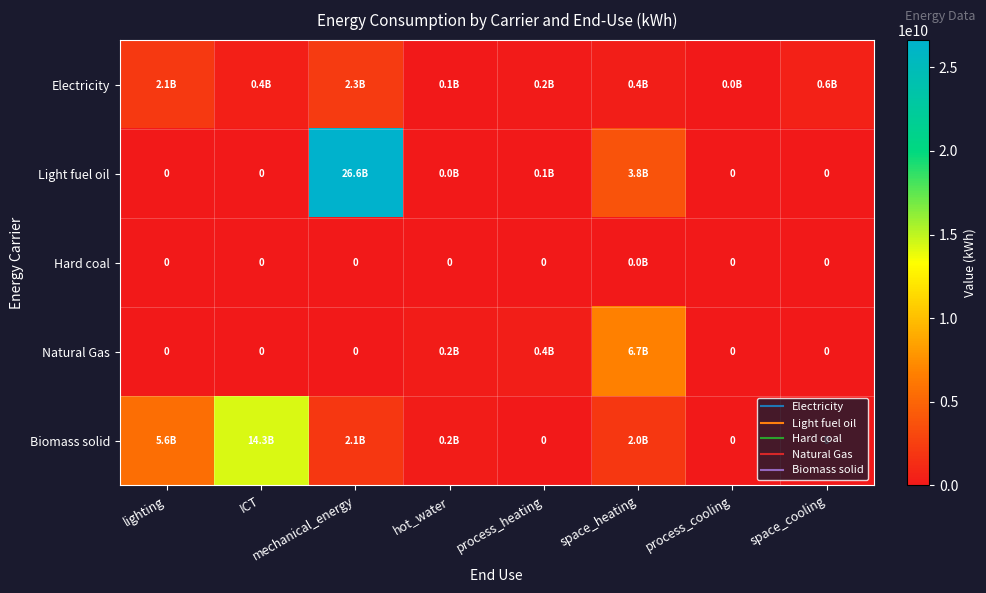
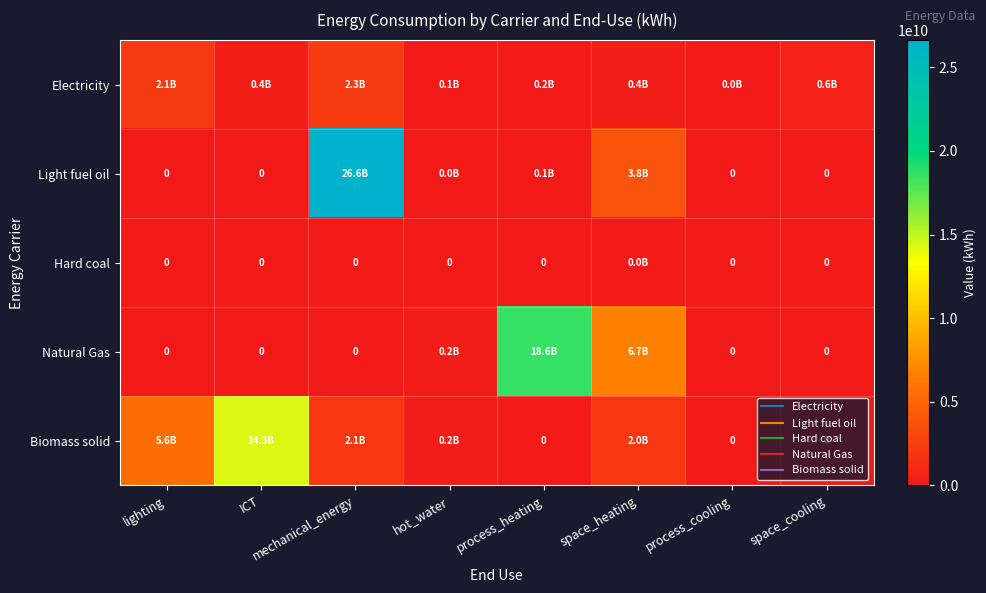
Natural Gas, process_heating: 0.4B -> 18.6B
